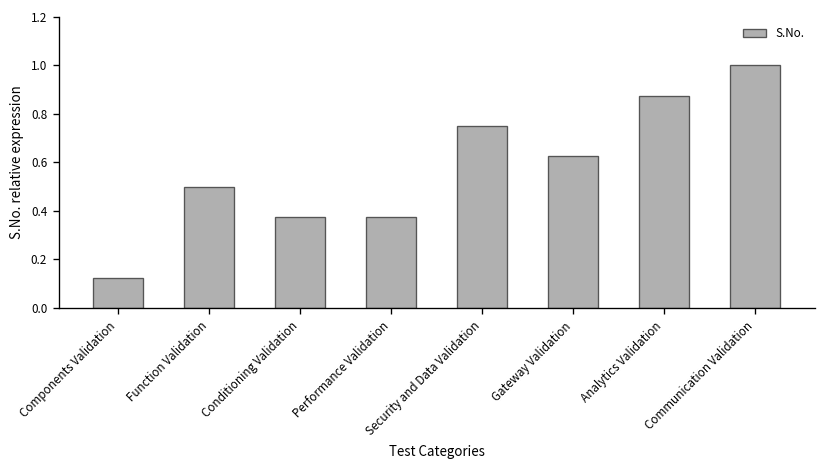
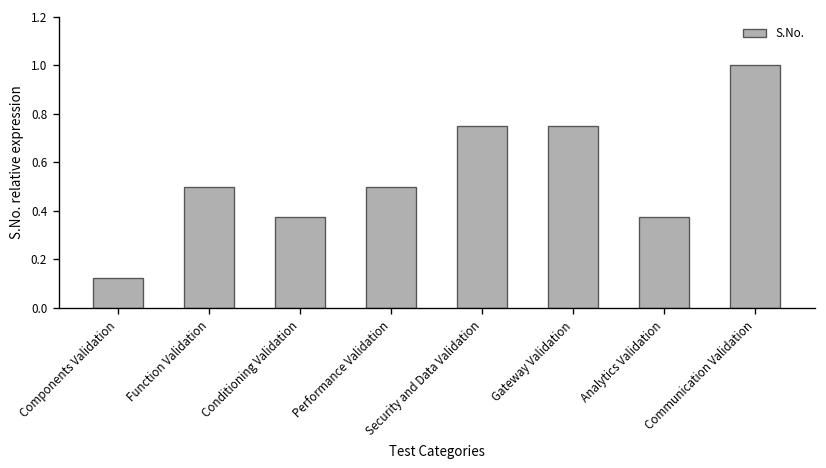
Performance Validation: 0.38 -> 0.50
Gateway Validation: 0.63 -> 0.75
Analytics Validation: 0.88 -> 0.38
